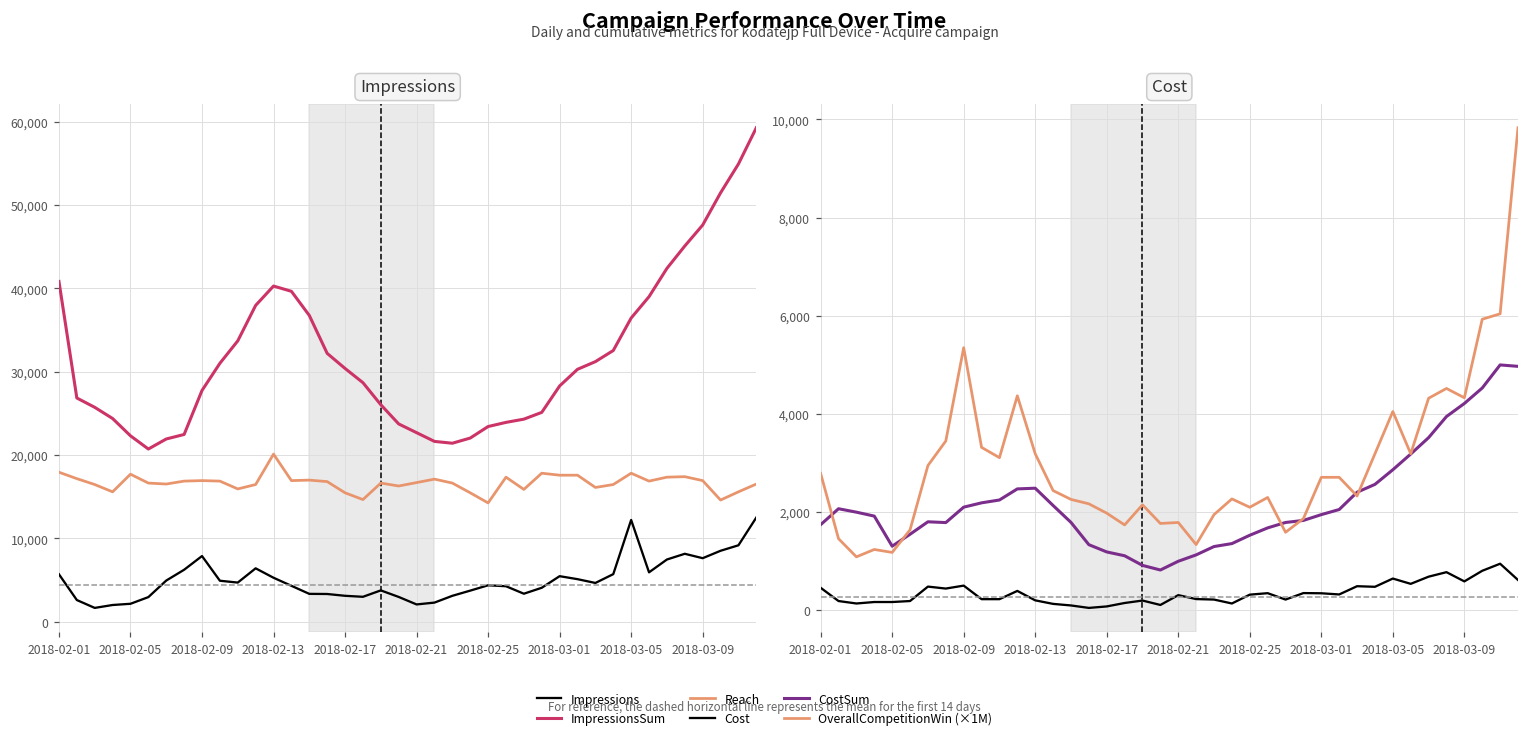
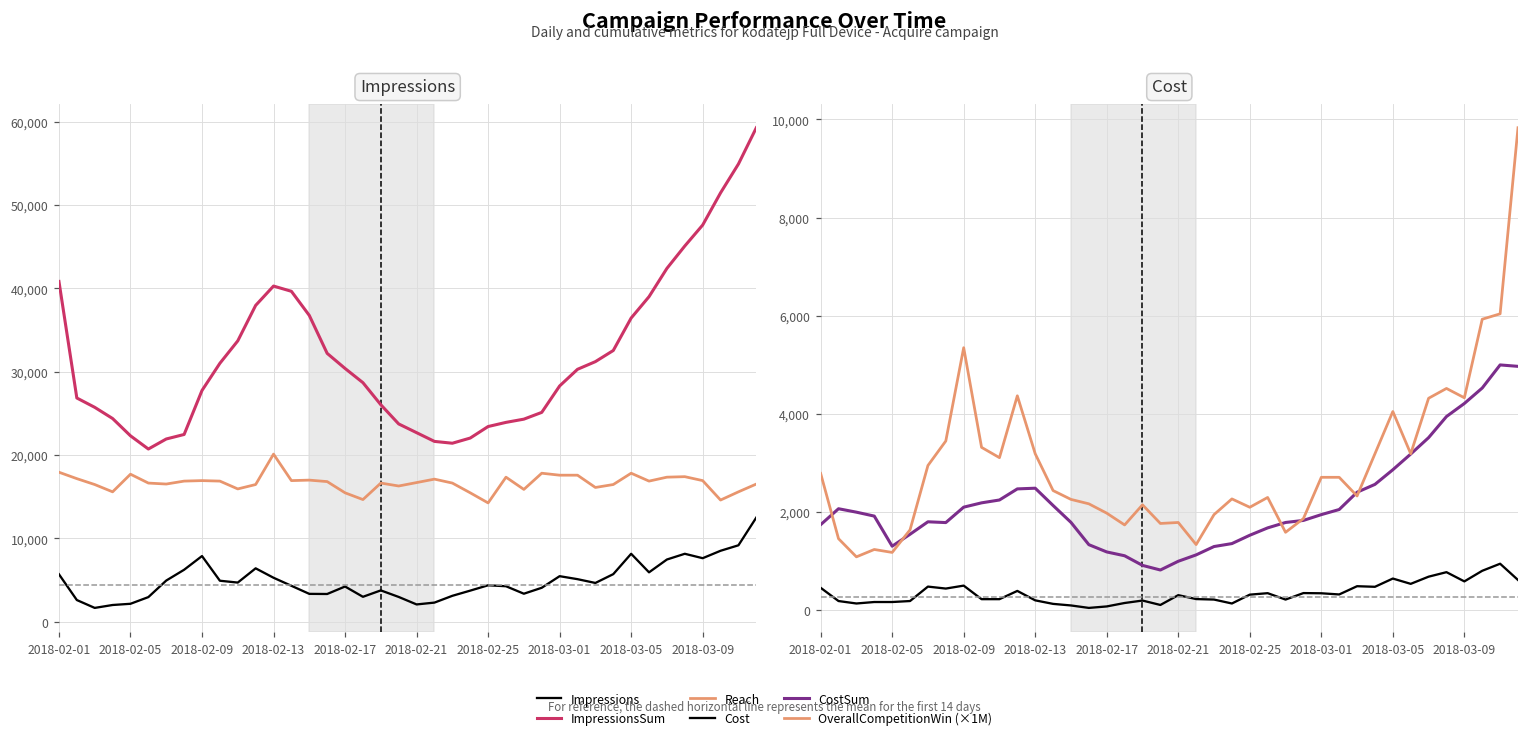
Impressions, Impressions, 2018-02-17: 3,000 -> 4,000
Impressions, Impressions, 2018-03-05: 12,000 -> 8,000
